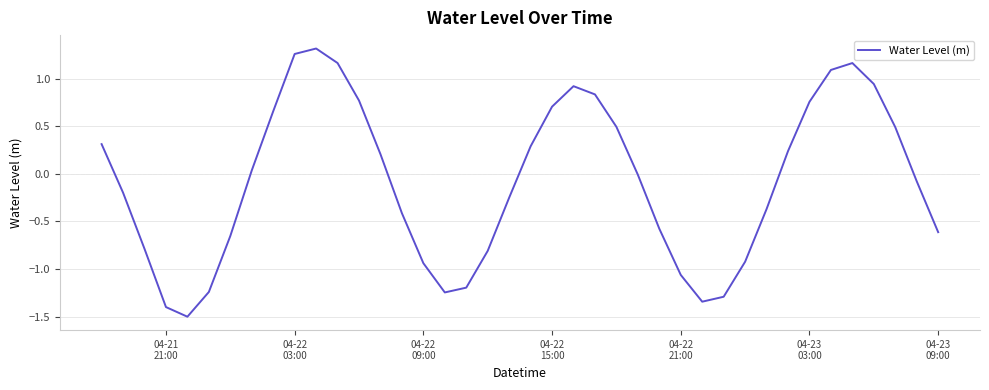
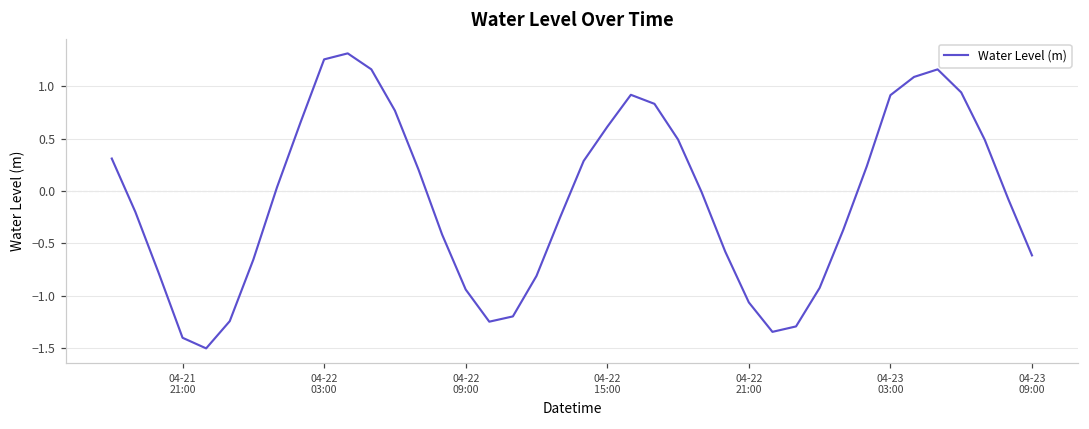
04-22 15:00: 0.7 -> 0.6
04-23 03:00: 0.8 -> 0.9
